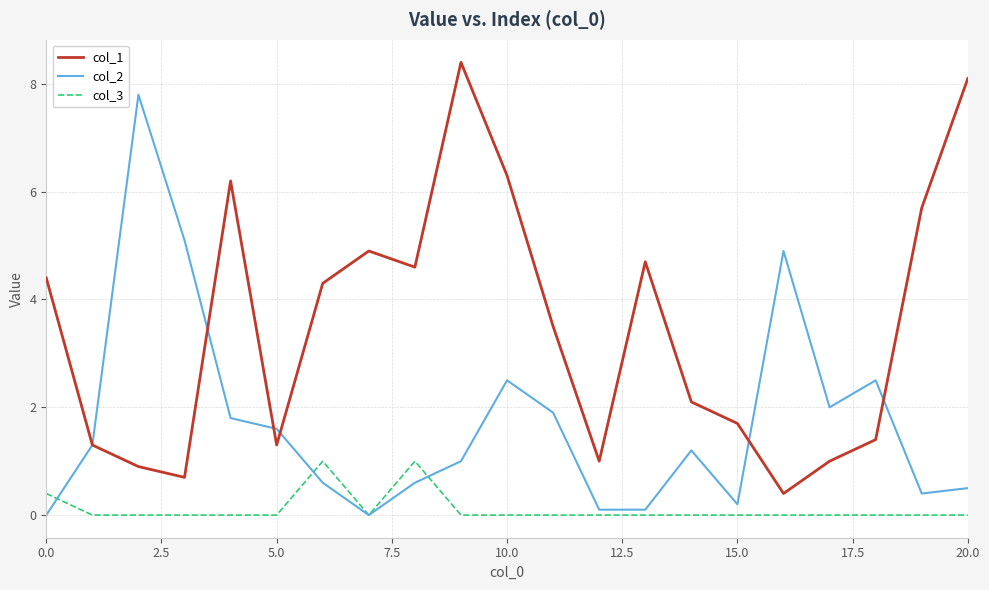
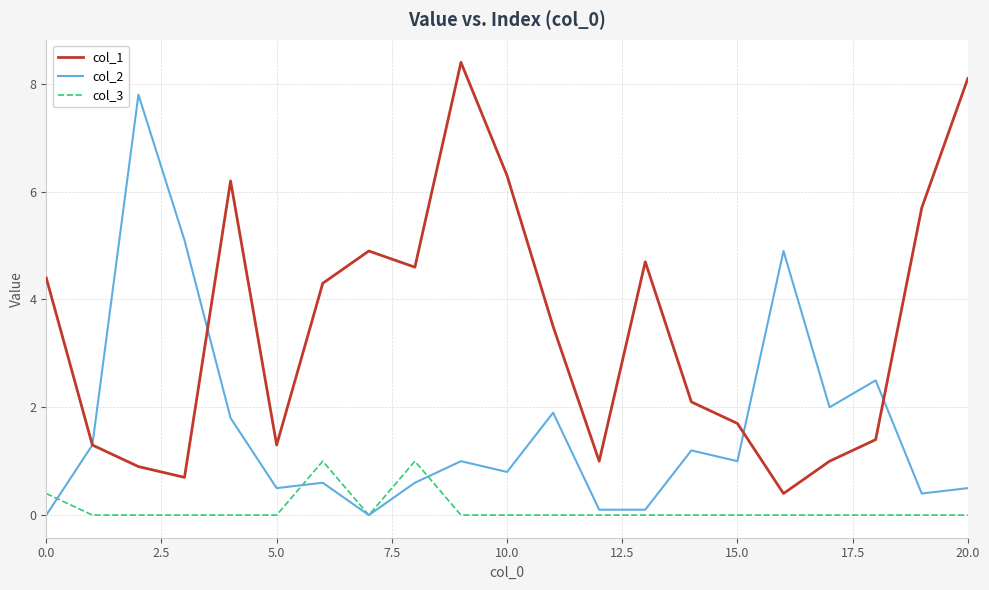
col_2, 5.0: 1.6 -> 0.5
col_2, 10.0: 2.5 -> 0.8
col_2, 15.0: 0.2 -> 1.0
